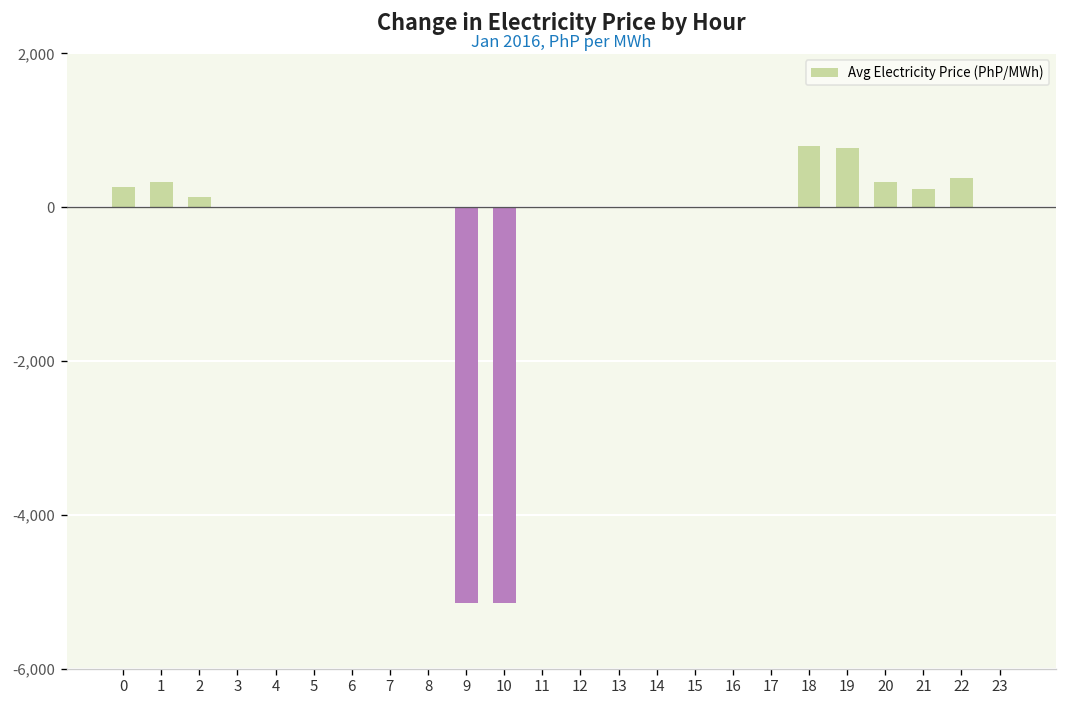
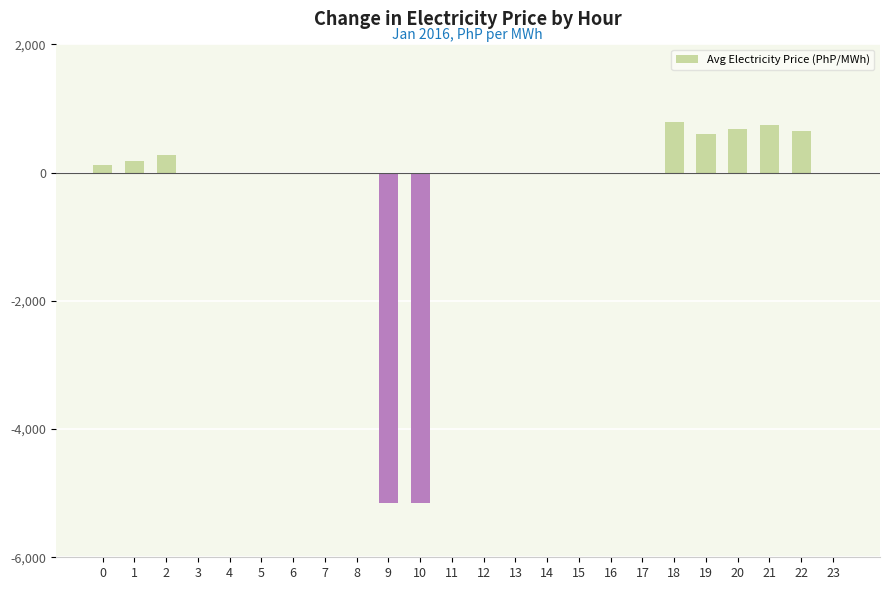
0: 300 -> 100
1: 300 -> 200
2: 100 -> 300
19: 800 -> 600
20: 300 -> 700
21: 200 -> 700
22: 400 -> 700
